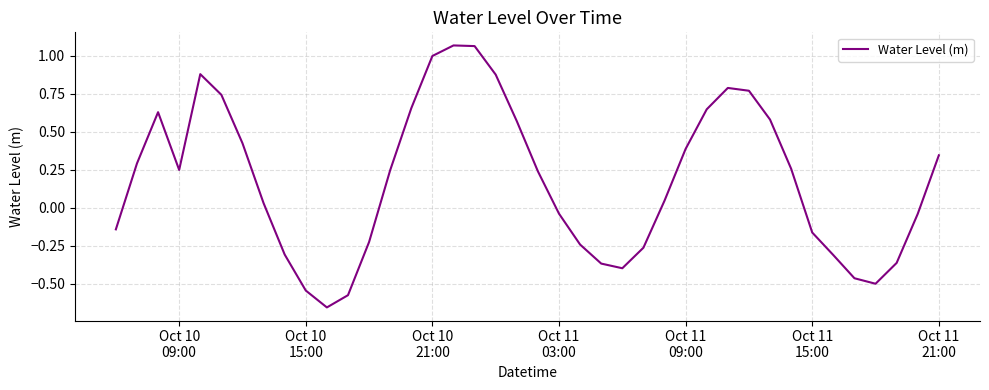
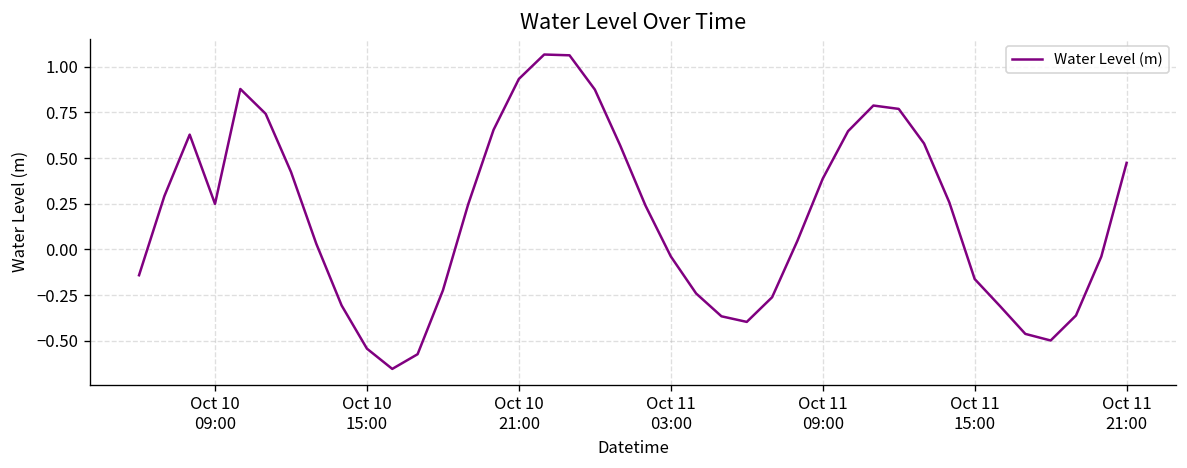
Oct 10 21:00: 1.00 -> 0.93
Oct 11 21:00: 0.35 -> 0.47
